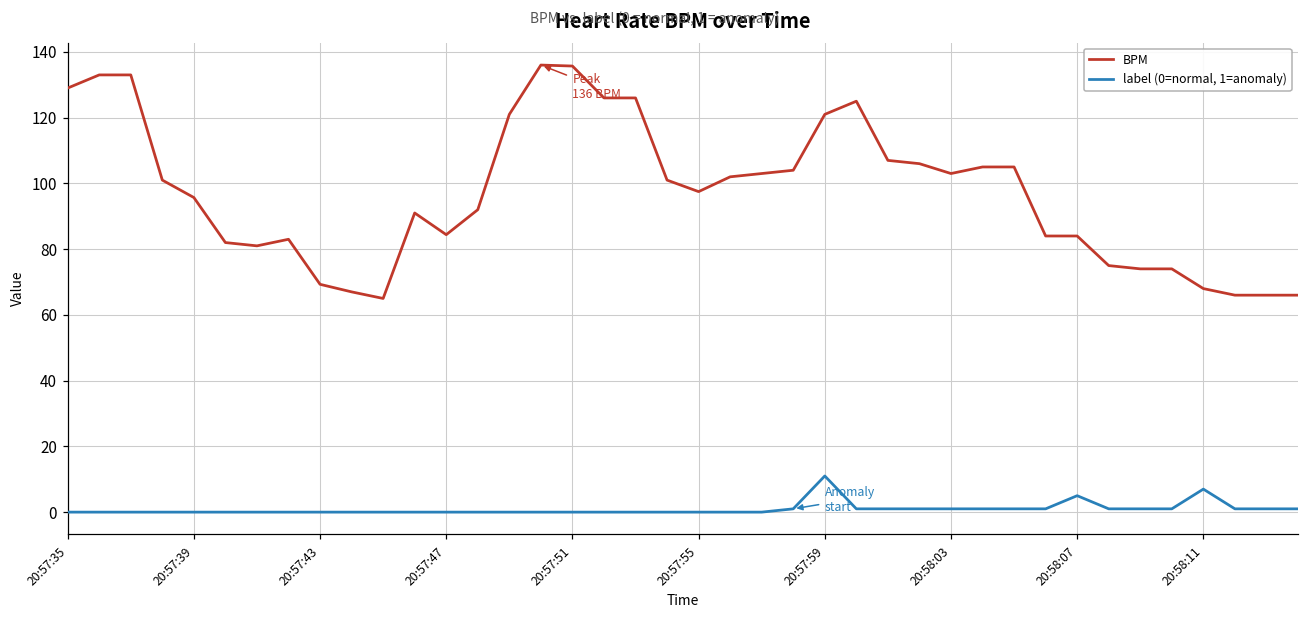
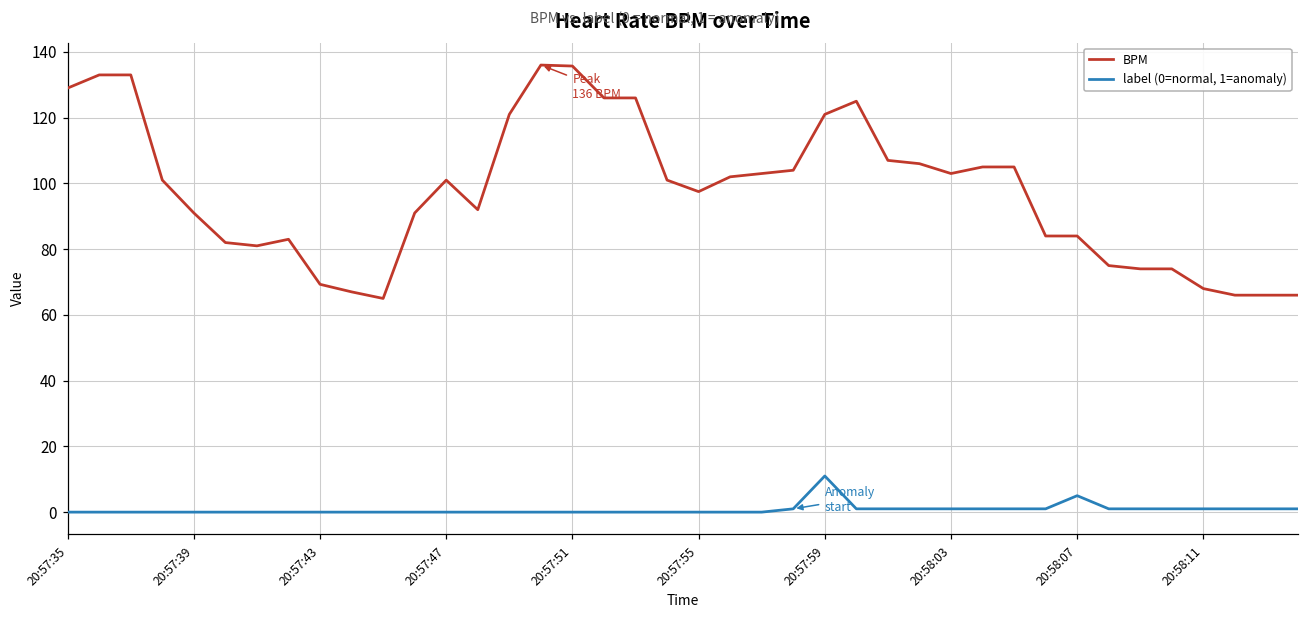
BPM, 20:57:39: 96 -> 91
BPM, 20:57:47: 84 -> 101
label (0=normal, 1=anomaly), 20:58:11: 7 -> 1
